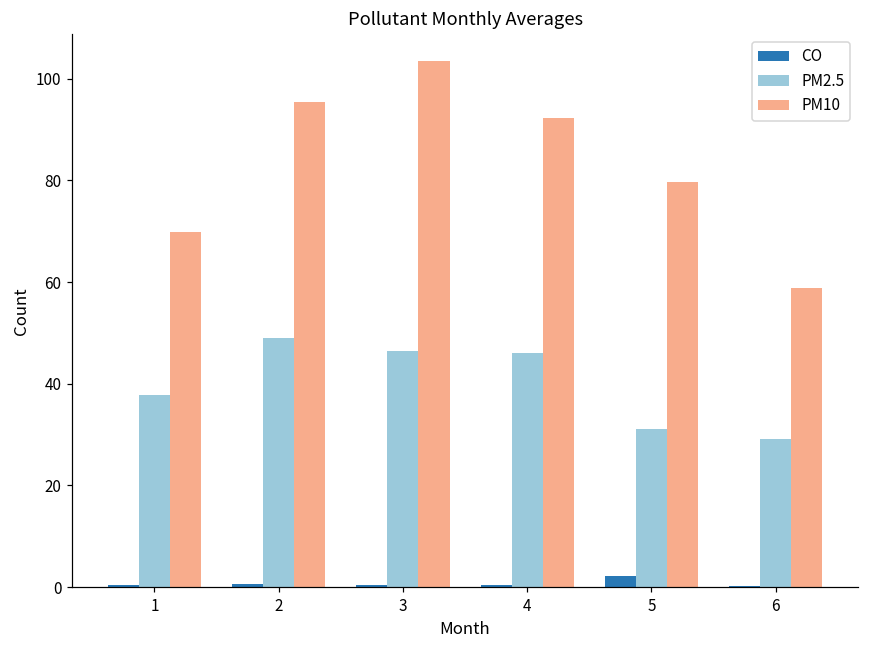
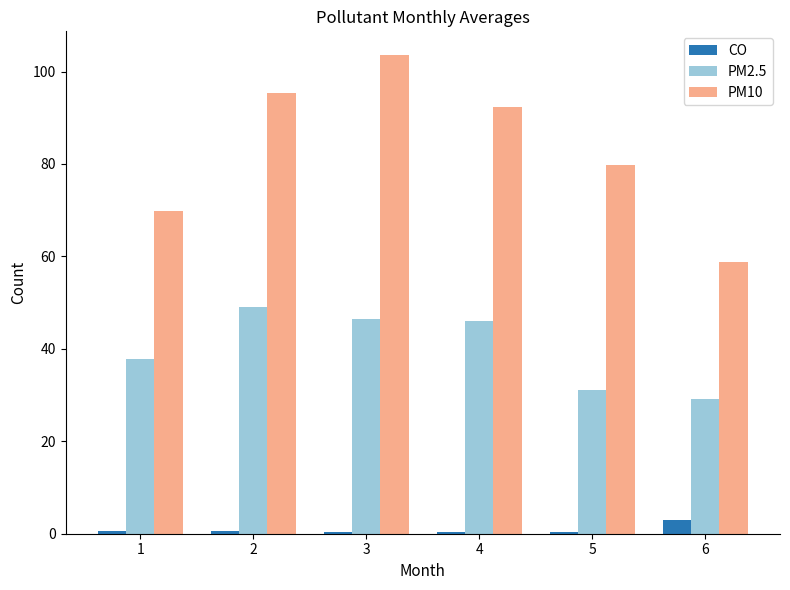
CO, 5: 2 -> 0
CO, 6: 0 -> 3
